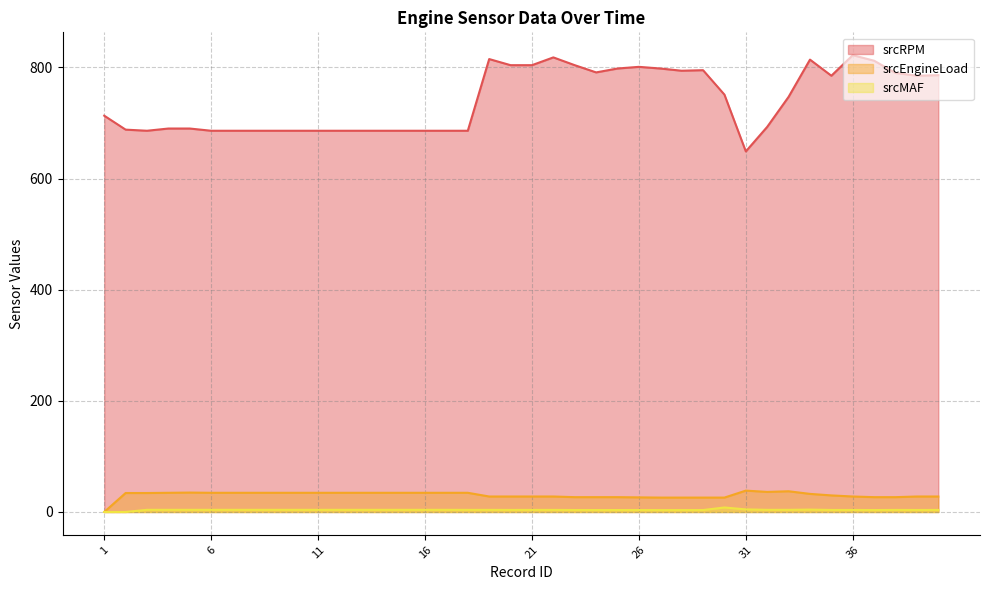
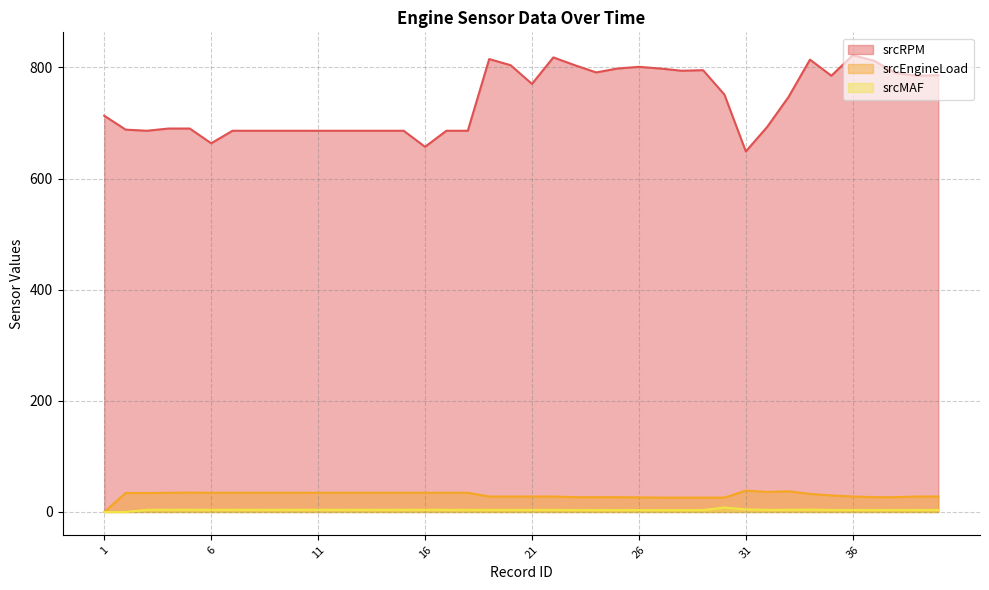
srcRPM, 6: 690 -> 660
srcRPM, 16: 690 -> 660
srcRPM, 21: 800 -> 770
